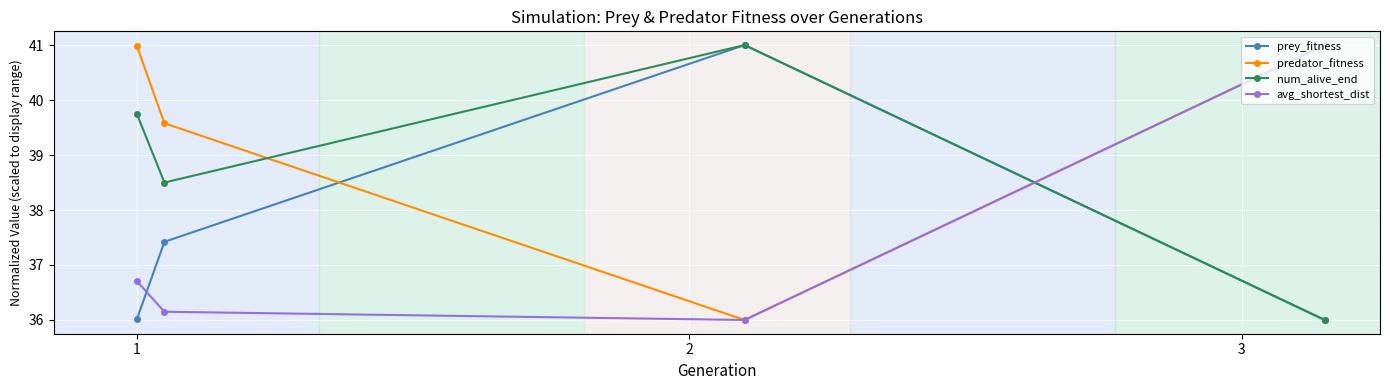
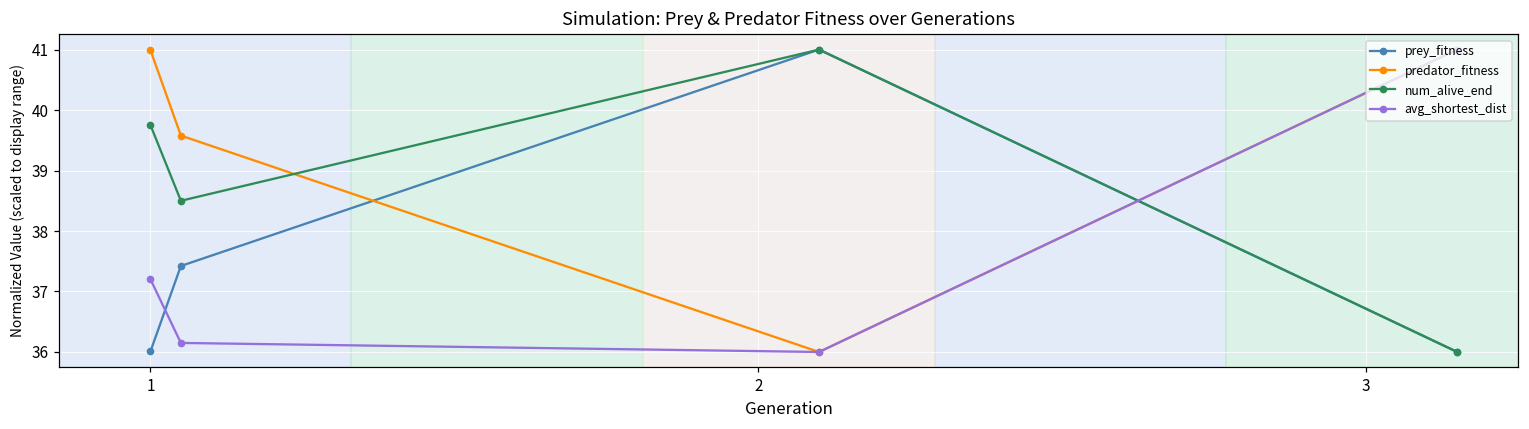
avg_shortest_dist, 1: 36.7 -> 37.2
